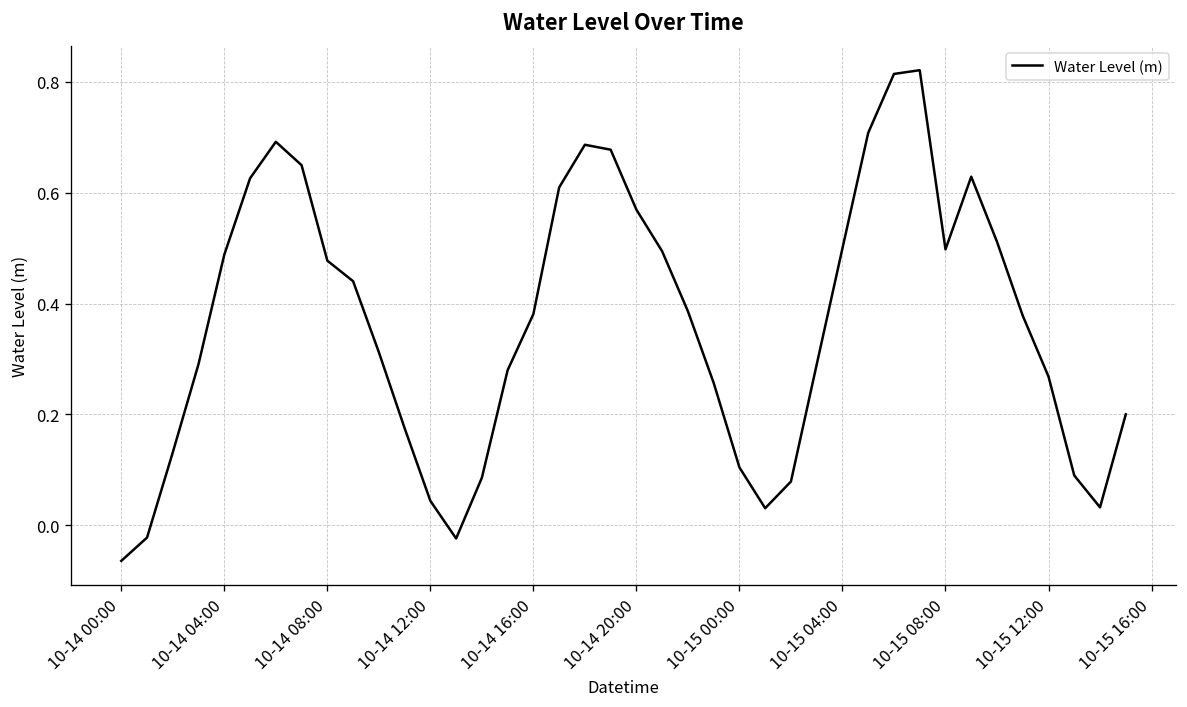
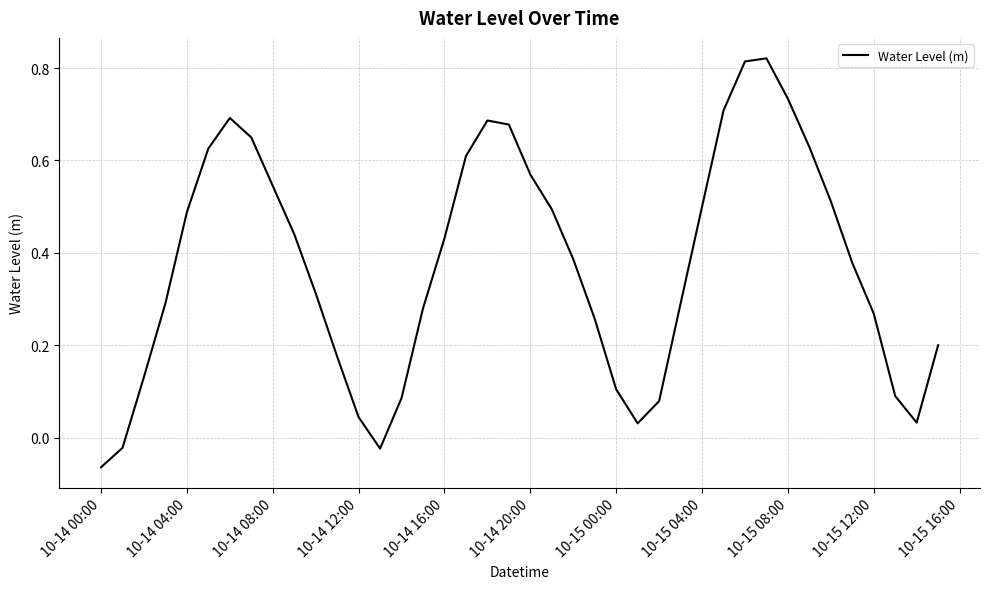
10-14 08:00: 0.48 -> 0.54
10-14 16:00: 0.38 -> 0.43
10-15 08:00: 0.50 -> 0.73
